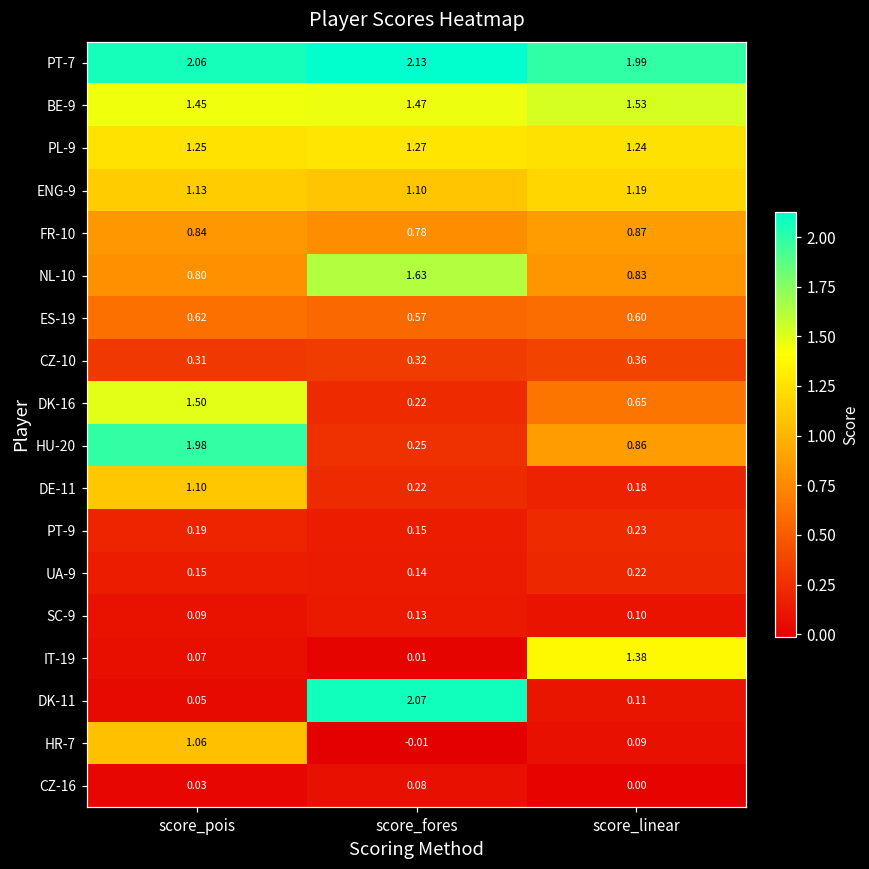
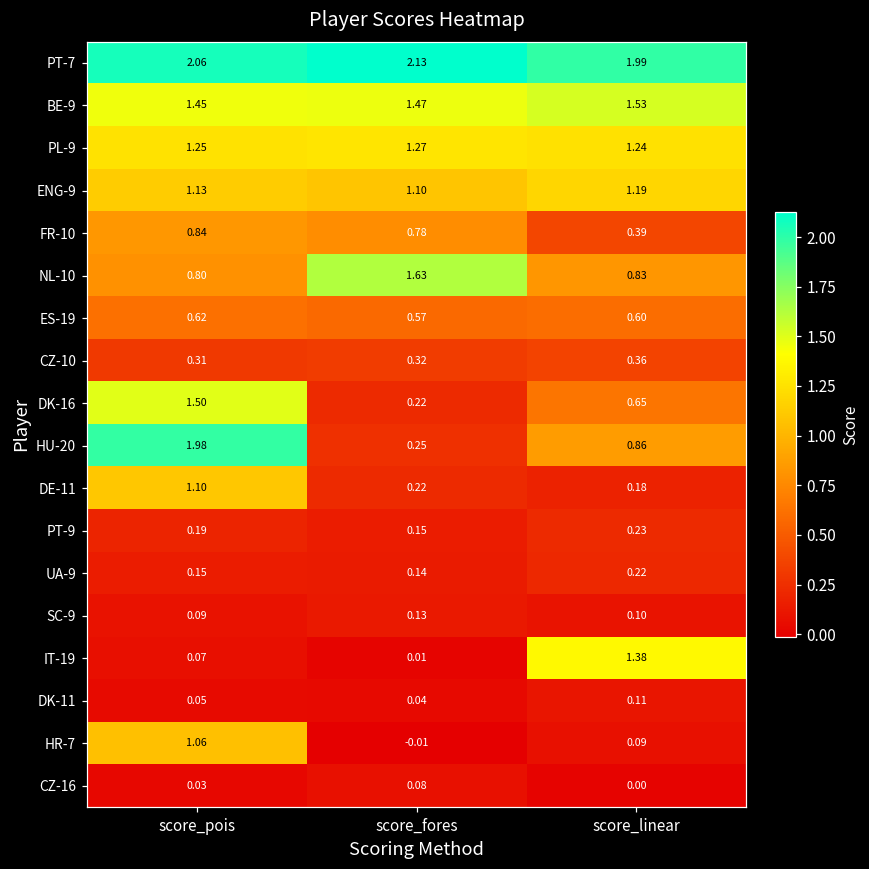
FR-10, score_linear: 0.87 -> 0.39
DK-11, score_fores: 2.07 -> 0.04
